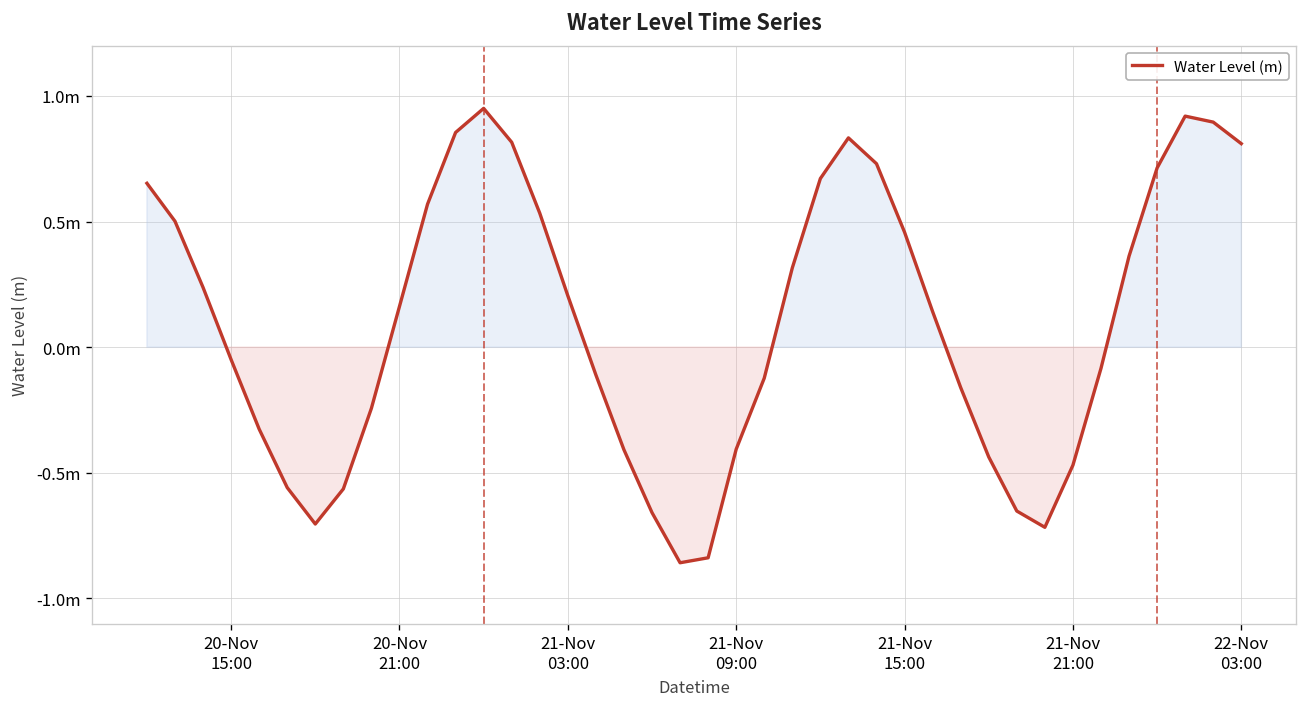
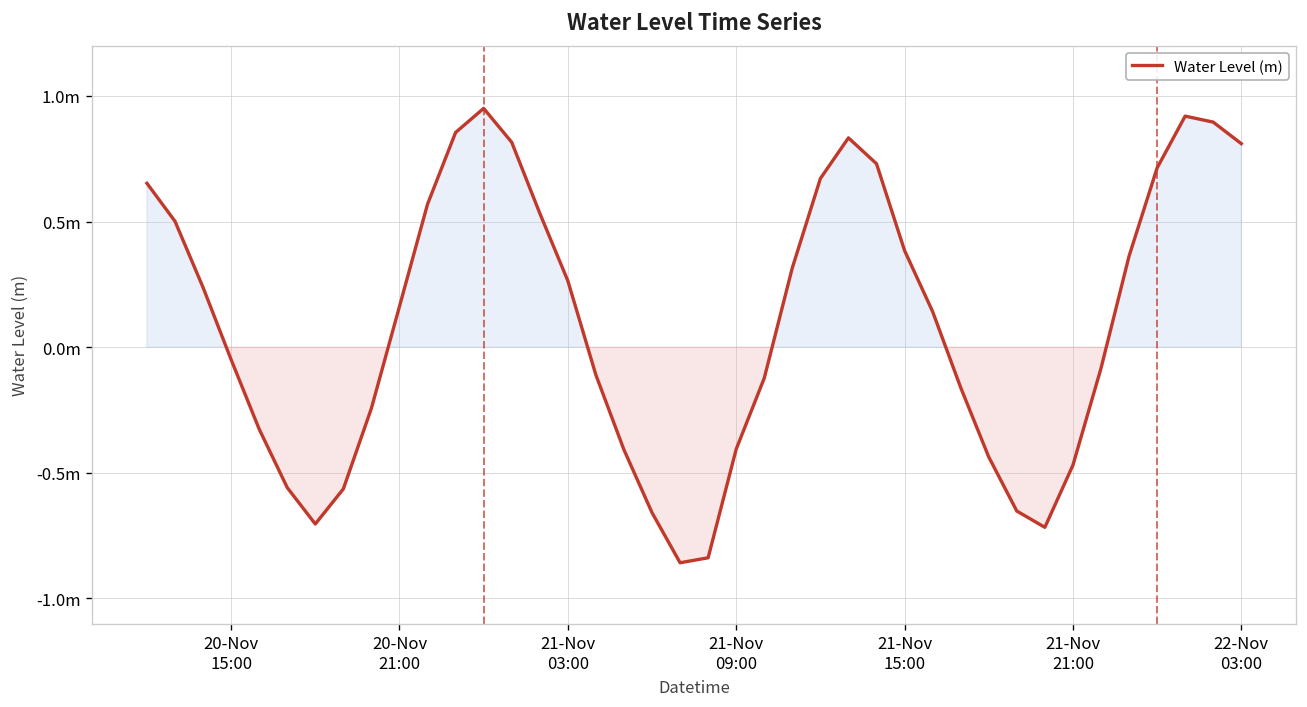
21-Nov 03:00: 0.20m -> 0.26m
21-Nov 15:00: 0.46m -> 0.38m
